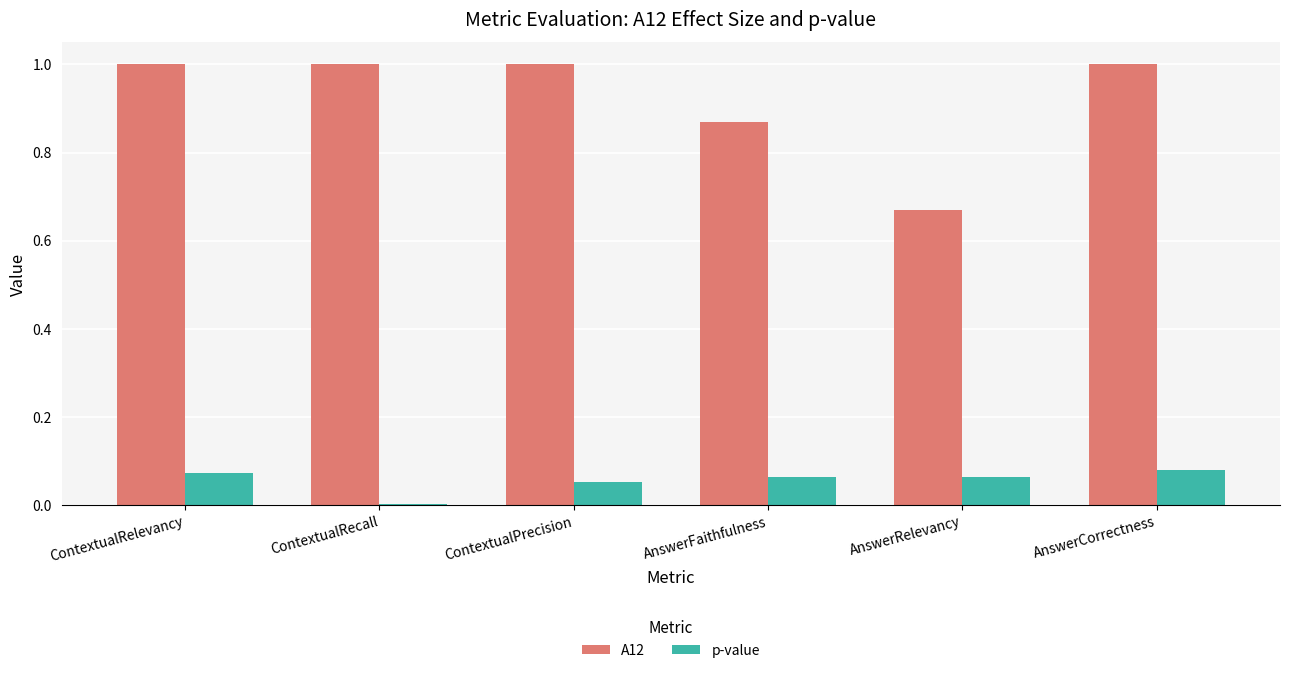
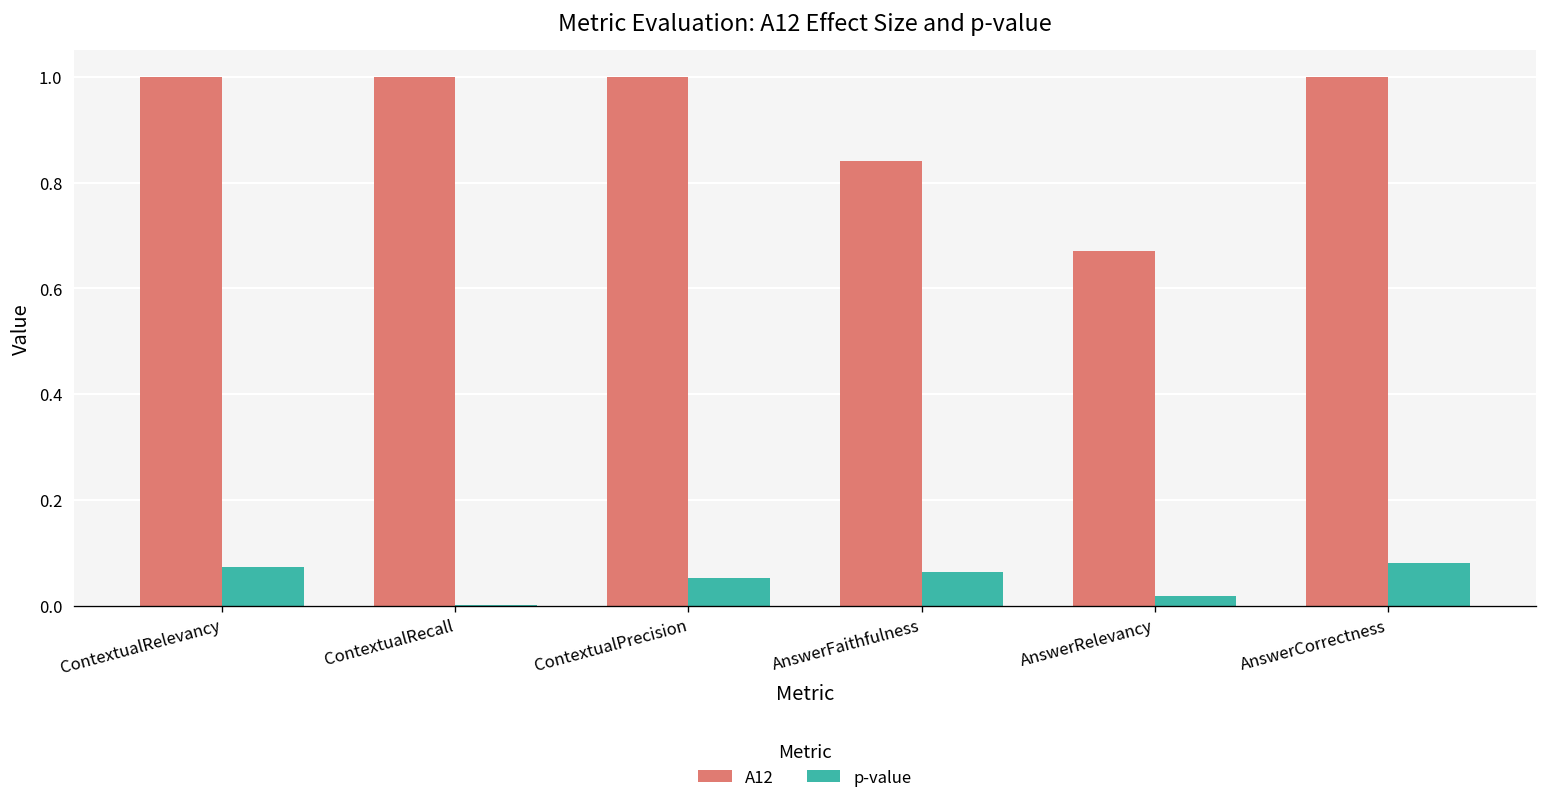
A12, AnswerFaithfulness: 0.87 -> 0.84
p-value, AnswerRelevancy: 0.06 -> 0.02
